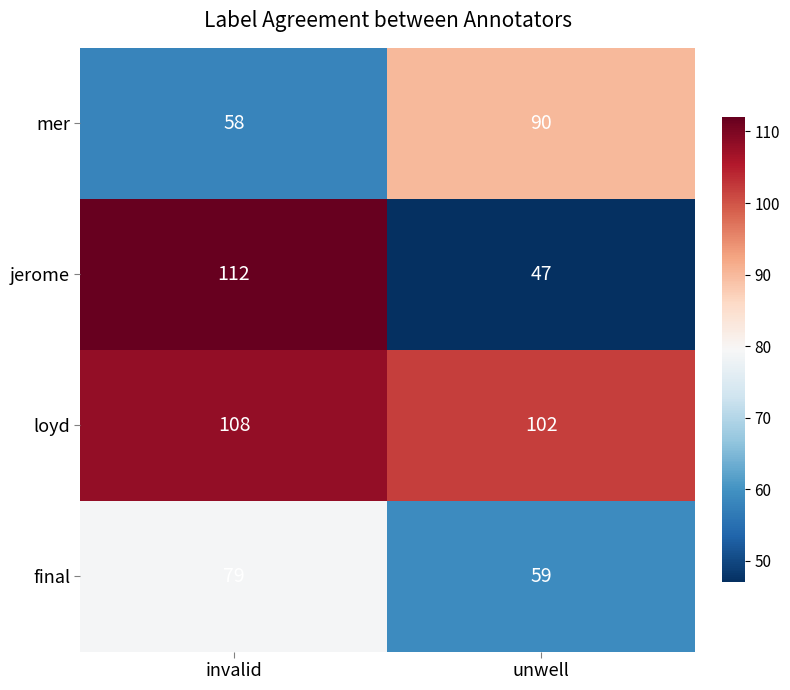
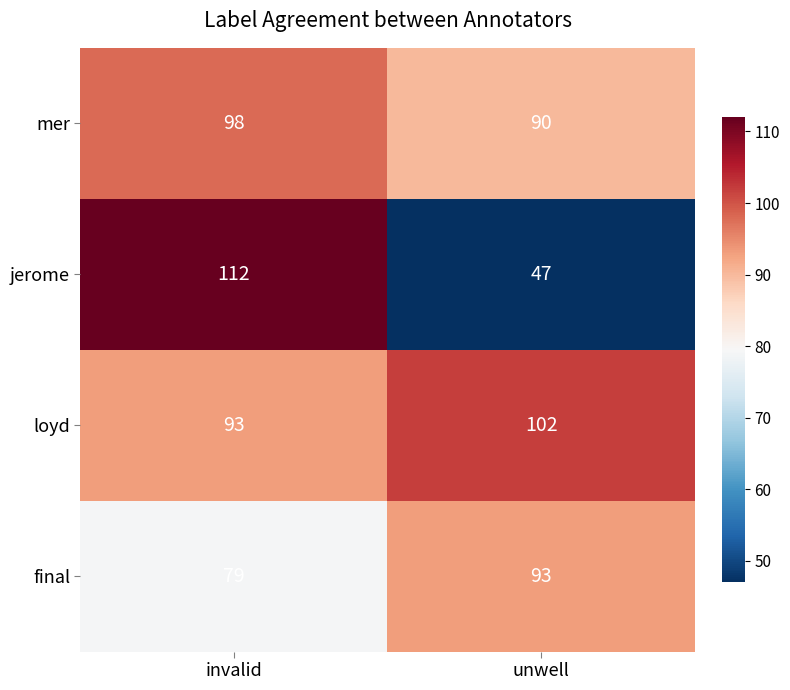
mer, invalid: 58 -> 98
loyd, invalid: 108 -> 93
final, unwell: 59 -> 93
